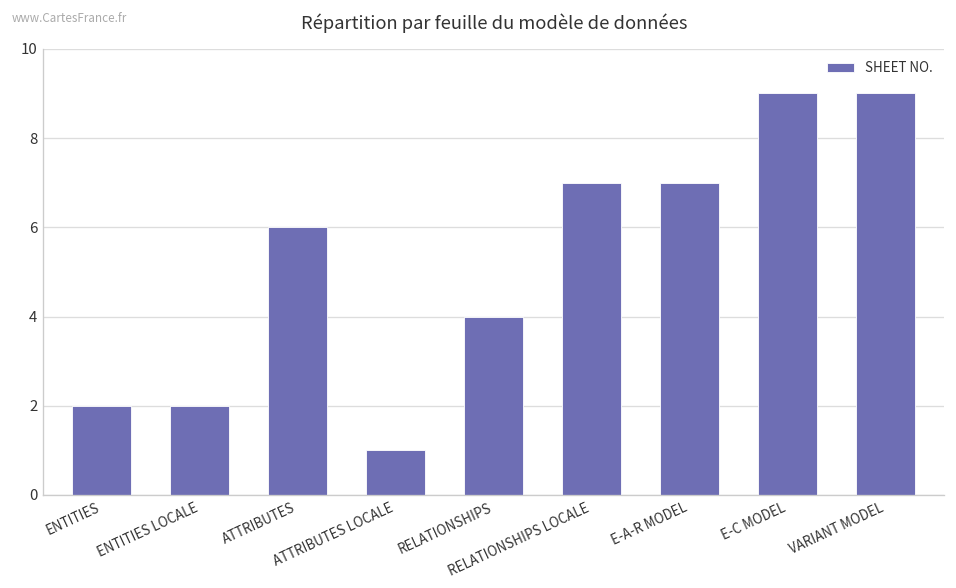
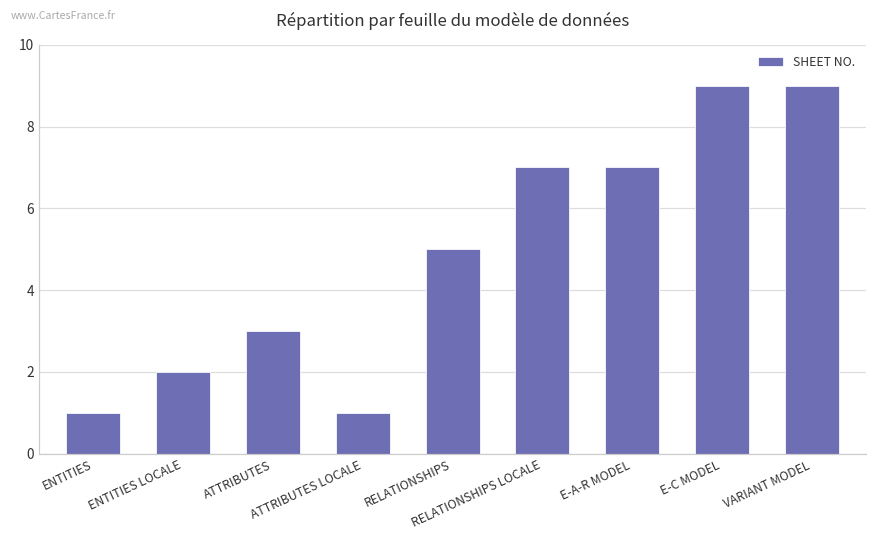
ENTITIES: 2 -> 1
ATTRIBUTES: 6 -> 3
RELATIONSHIPS: 4 -> 5
